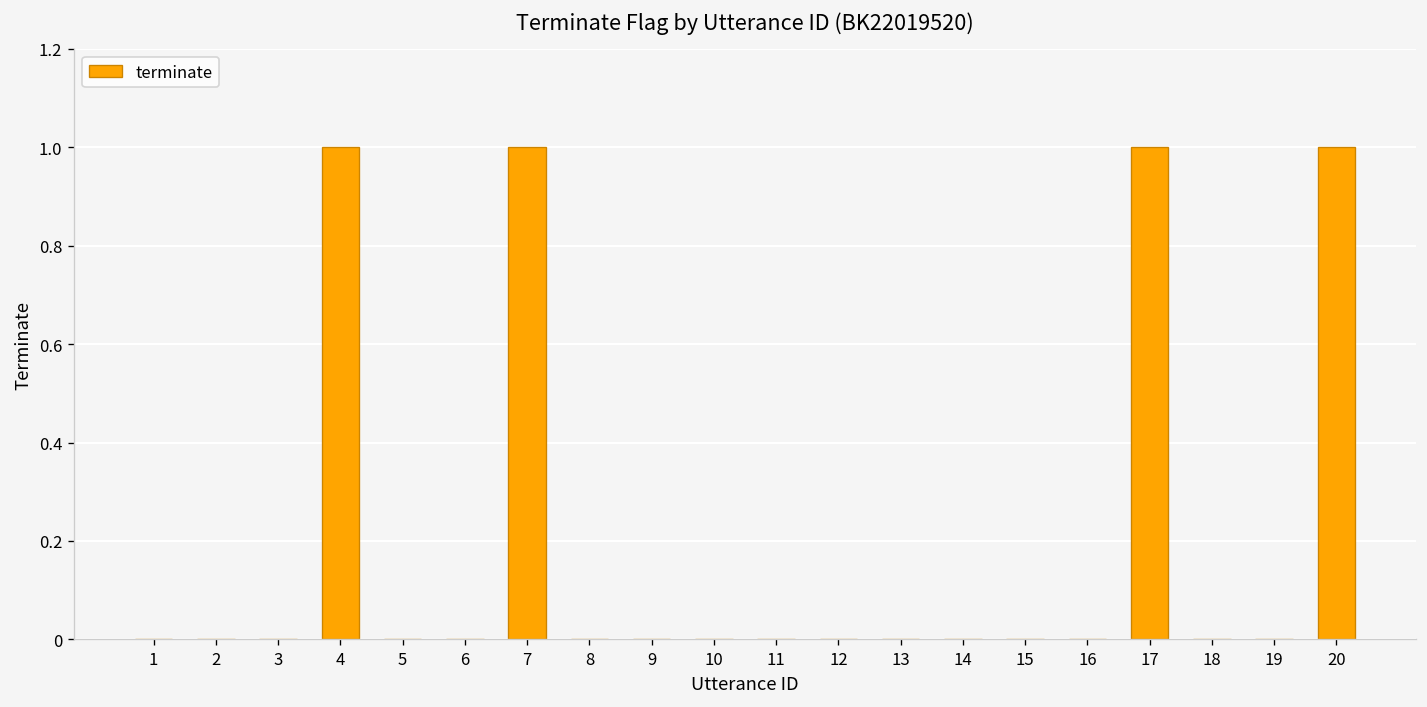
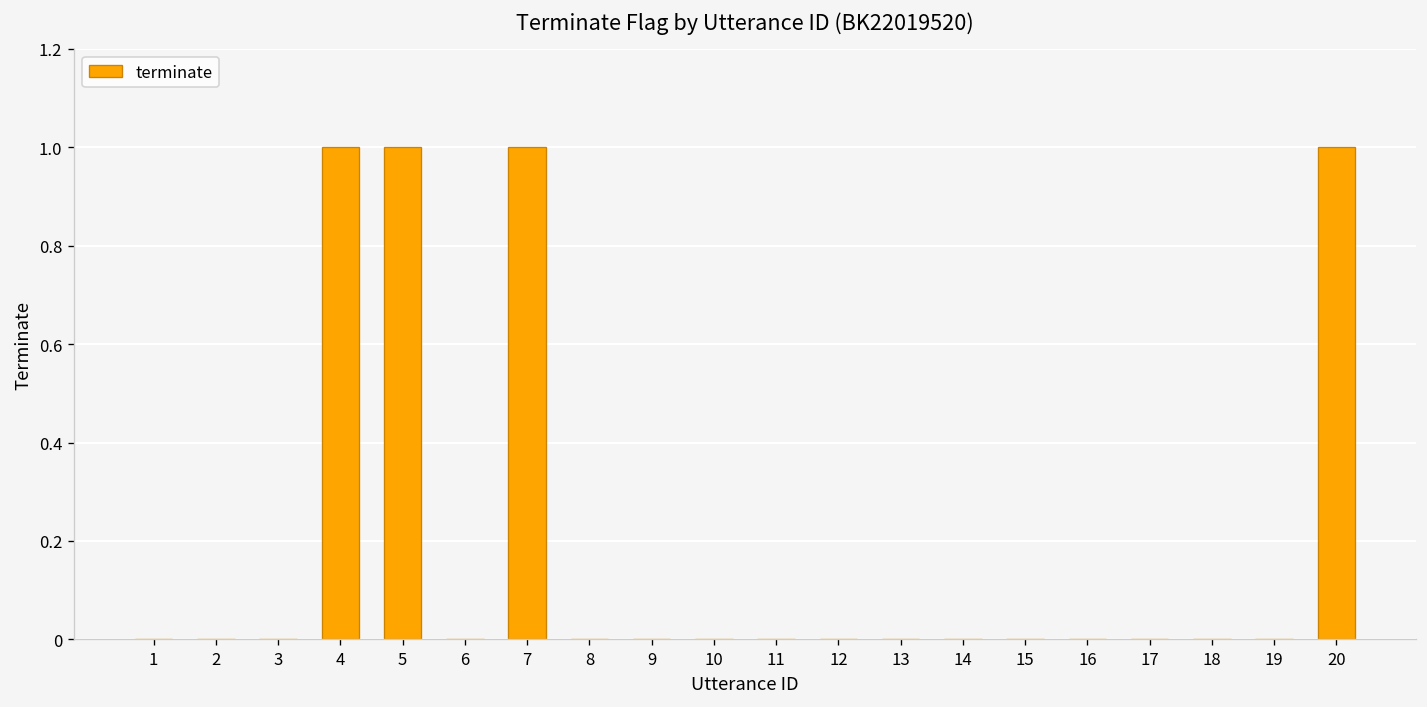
5: 0 -> 1
17: 1 -> 0
